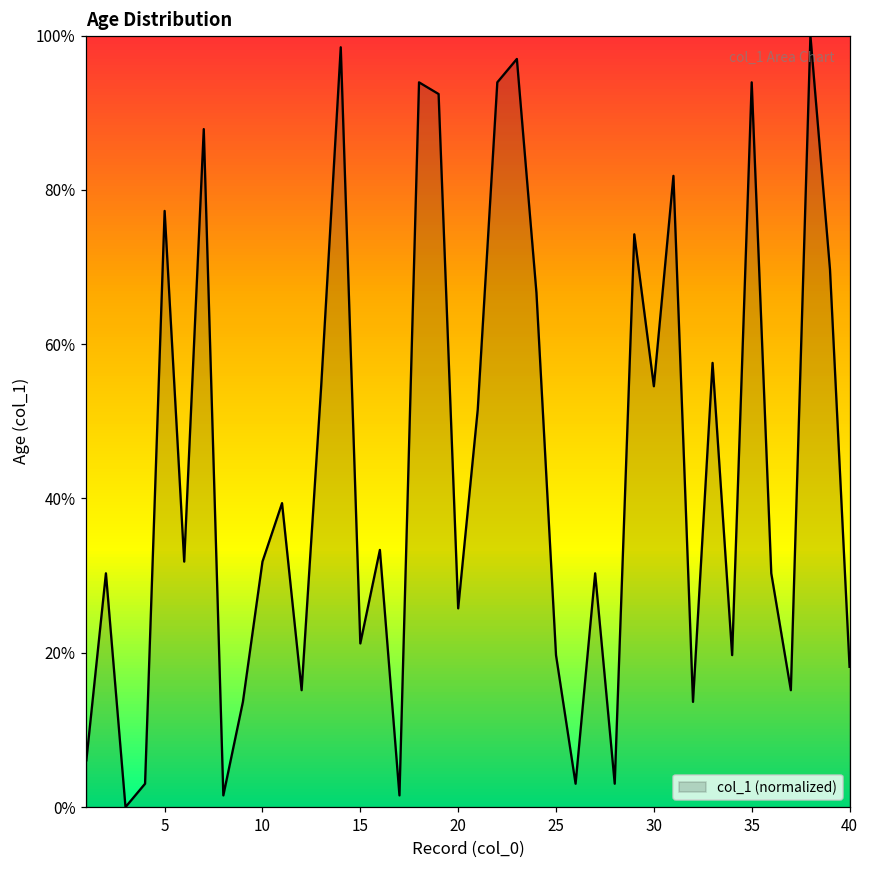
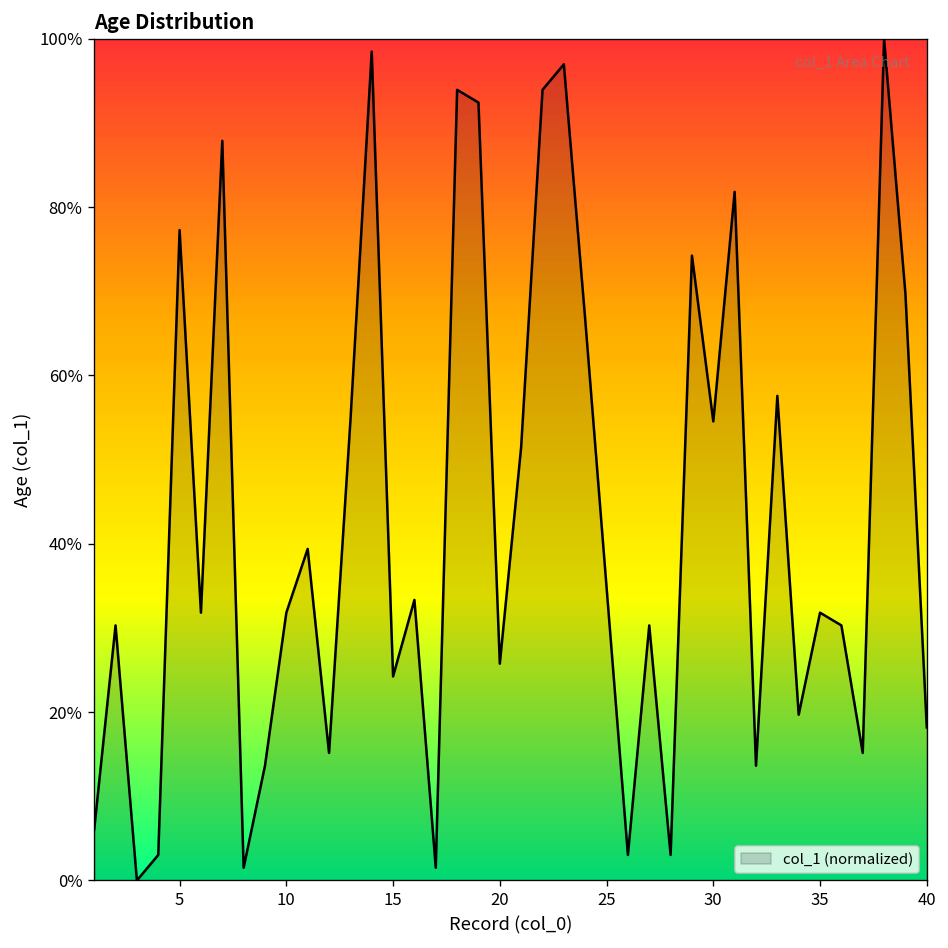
15: 21% -> 24%
25: 20% -> 35%
35: 94% -> 32%
